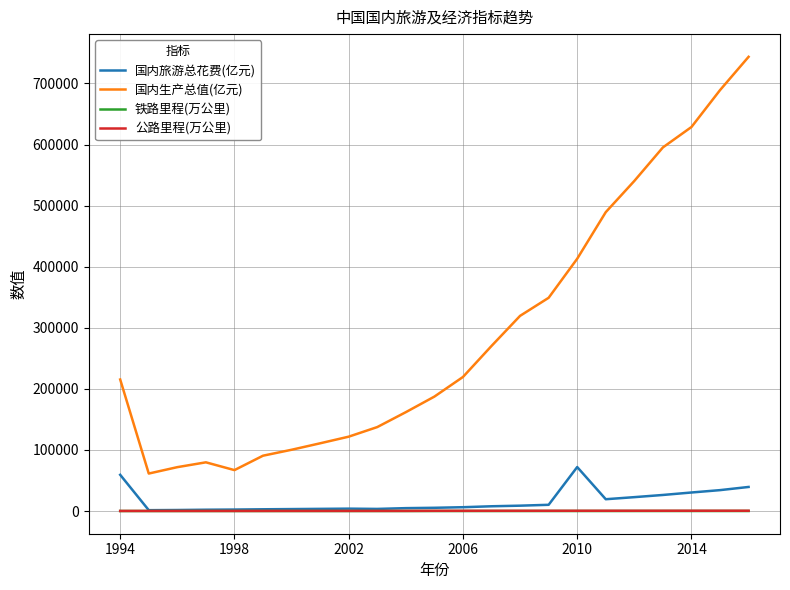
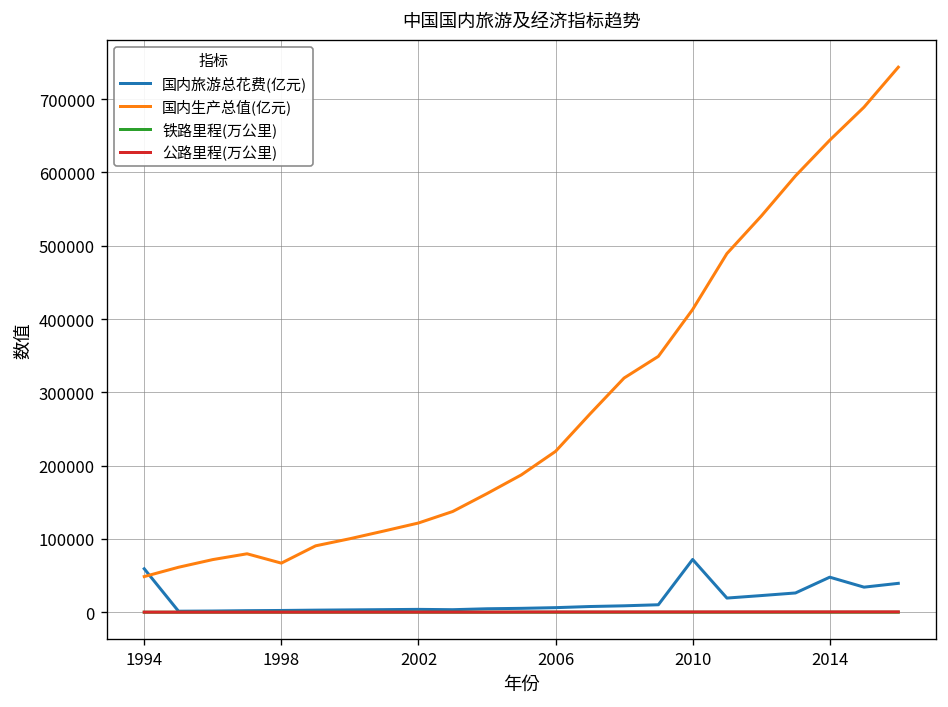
国内生产总值(亿元), 1994: 220000 -> 50000
国内旅游总花费(亿元), 2014: 30000 -> 50000
国内生产总值(亿元), 2014: 630000 -> 640000
